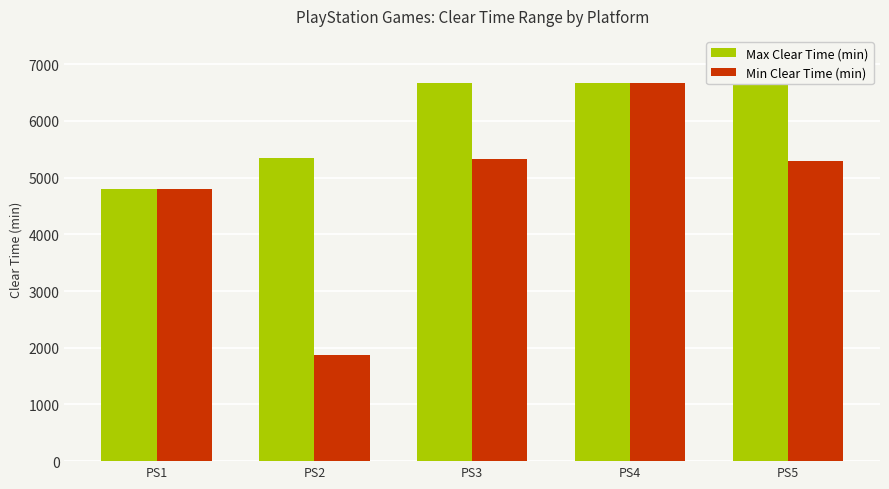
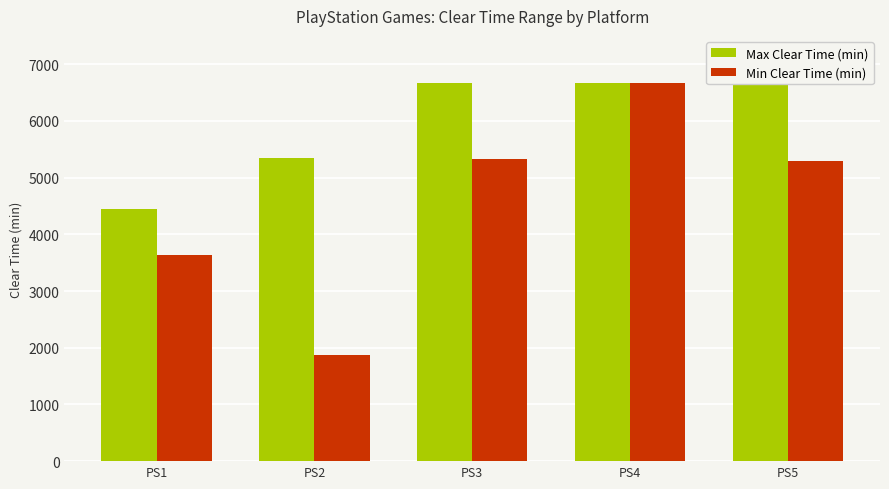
Max Clear Time (min), PS1: 4800 -> 4400
Min Clear Time (min), PS1: 4800 -> 3600
